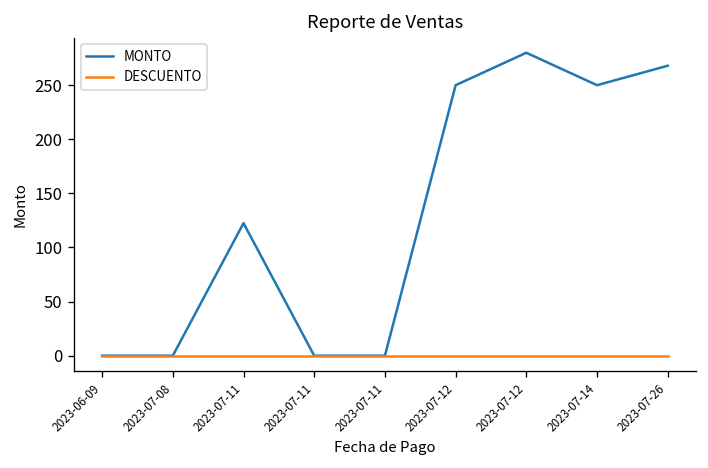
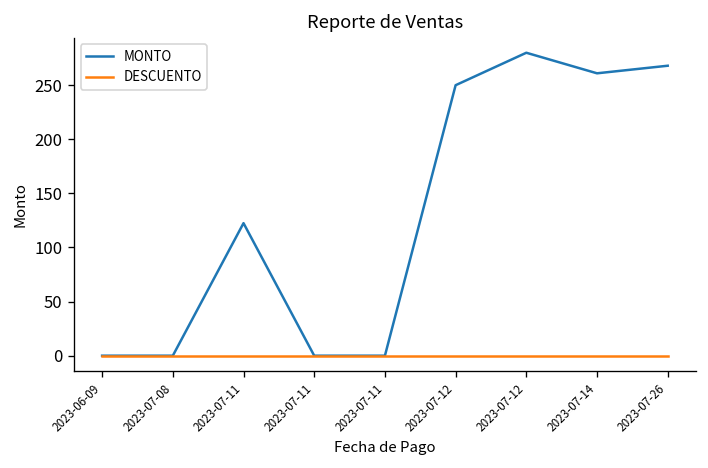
MONTO, 2023-07-14: 250 -> 260
